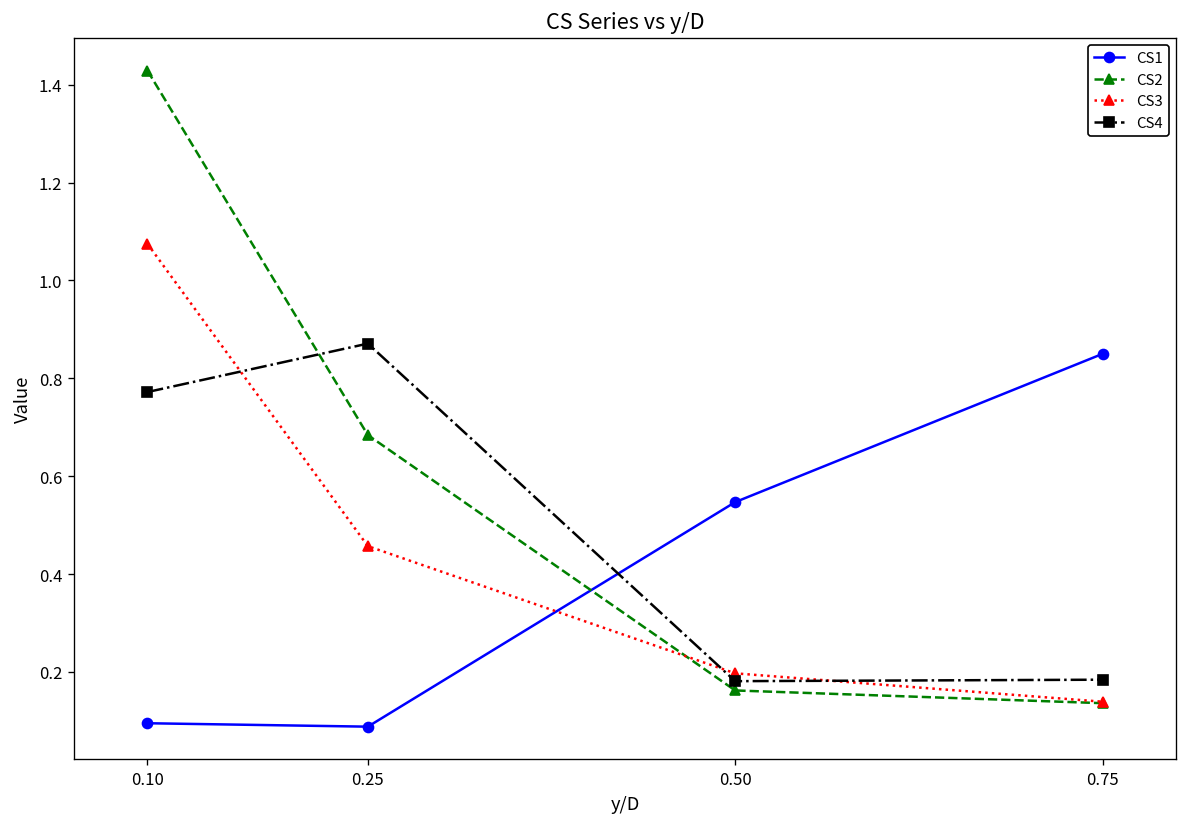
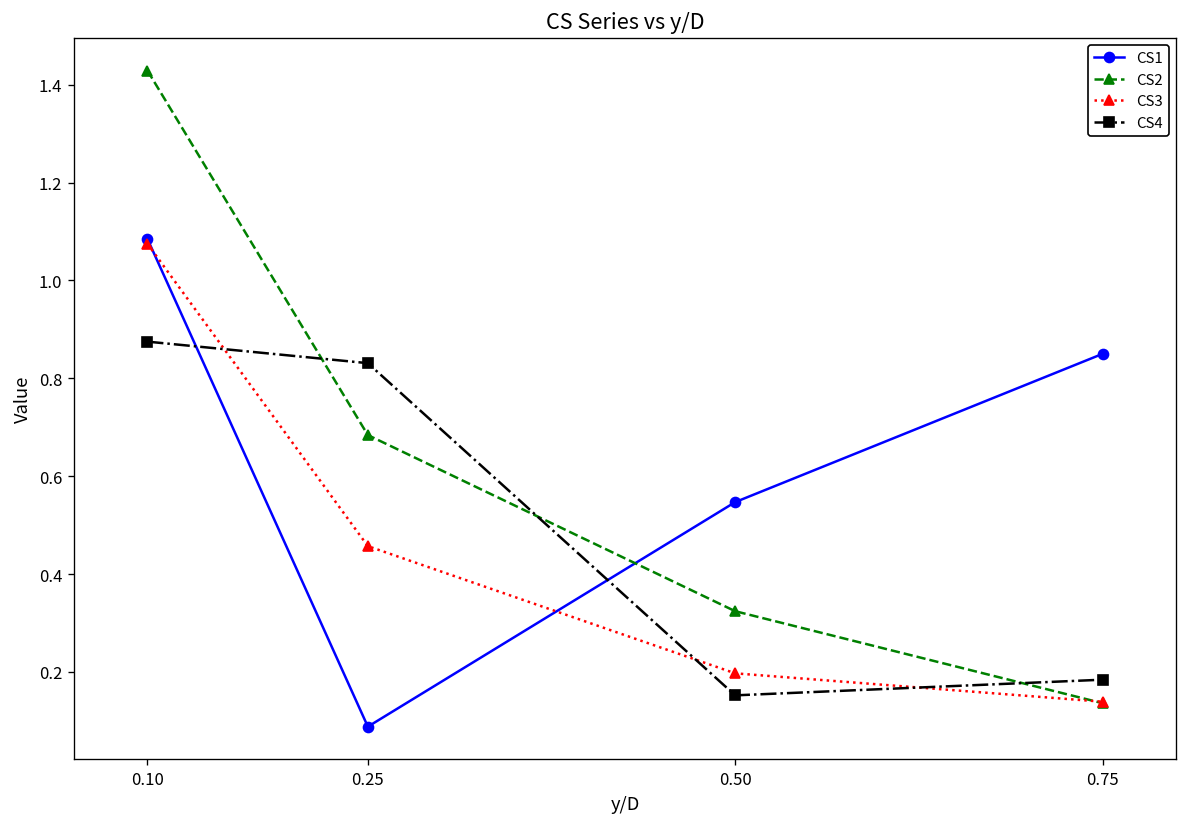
CS1, 0.10: 0.10 -> 1.09
CS4, 0.10: 0.77 -> 0.88
CS4, 0.25: 0.87 -> 0.83
CS2, 0.50: 0.16 -> 0.32
CS4, 0.50: 0.18 -> 0.15
